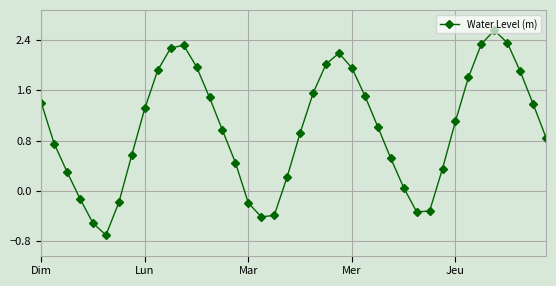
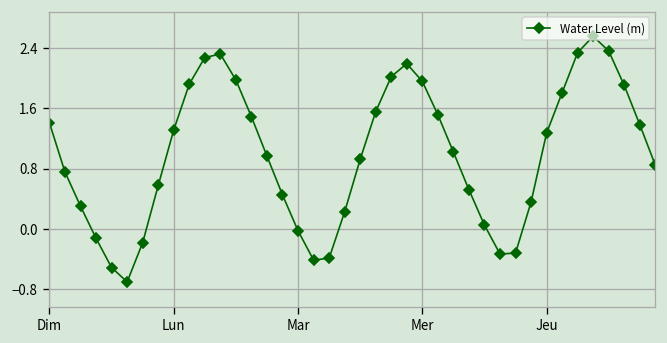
Mar: -0.2 -> 0.0
Jeu: 1.1 -> 1.3
